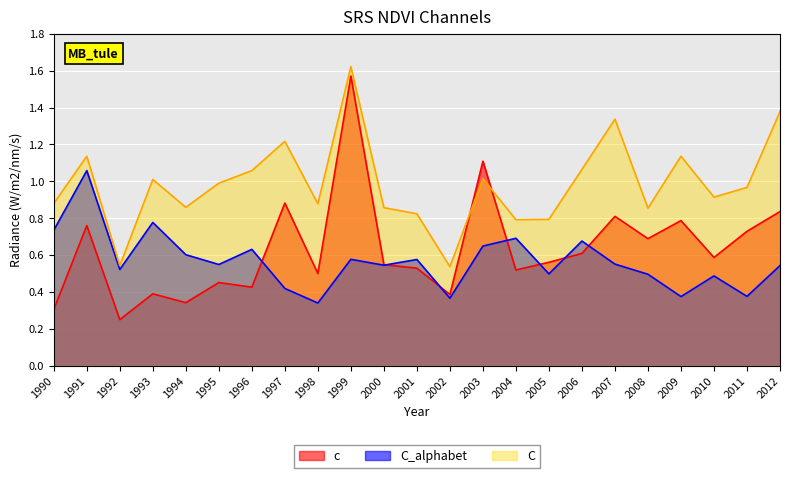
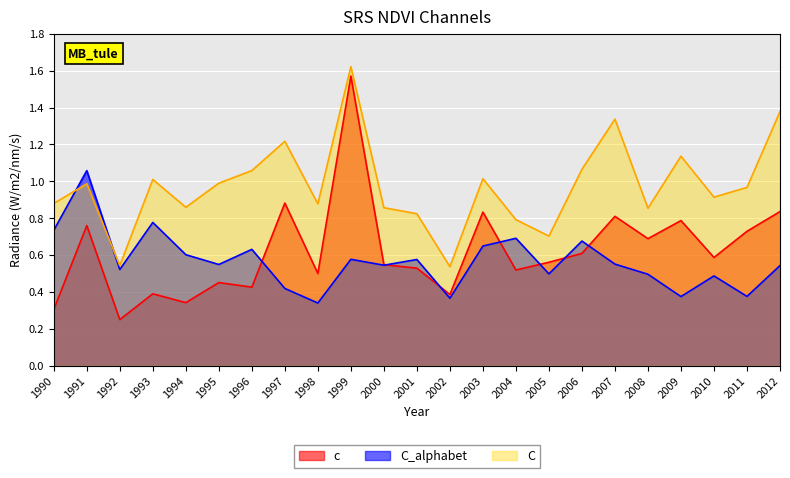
C, 1991: 1.14 -> 0.99
c, 2003: 1.11 -> 0.83
C, 2005: 0.79 -> 0.70
